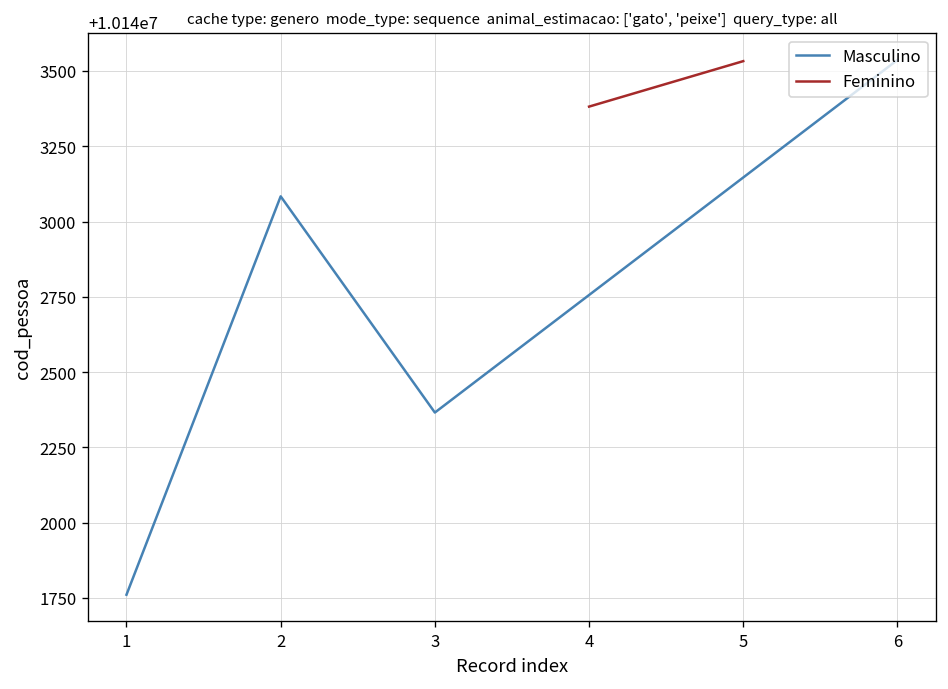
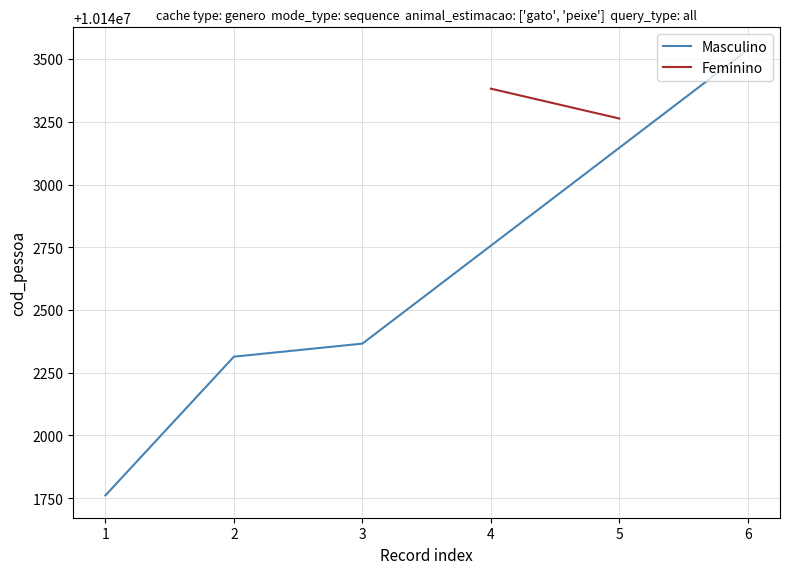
Masculino, 2: 10143080 -> 10142310
Feminino, 5: 10143530 -> 10143260
